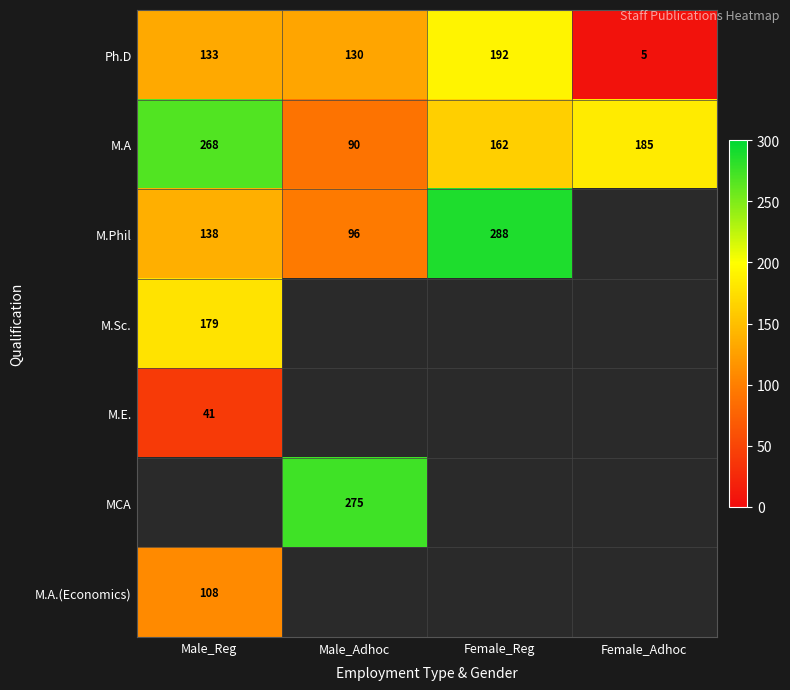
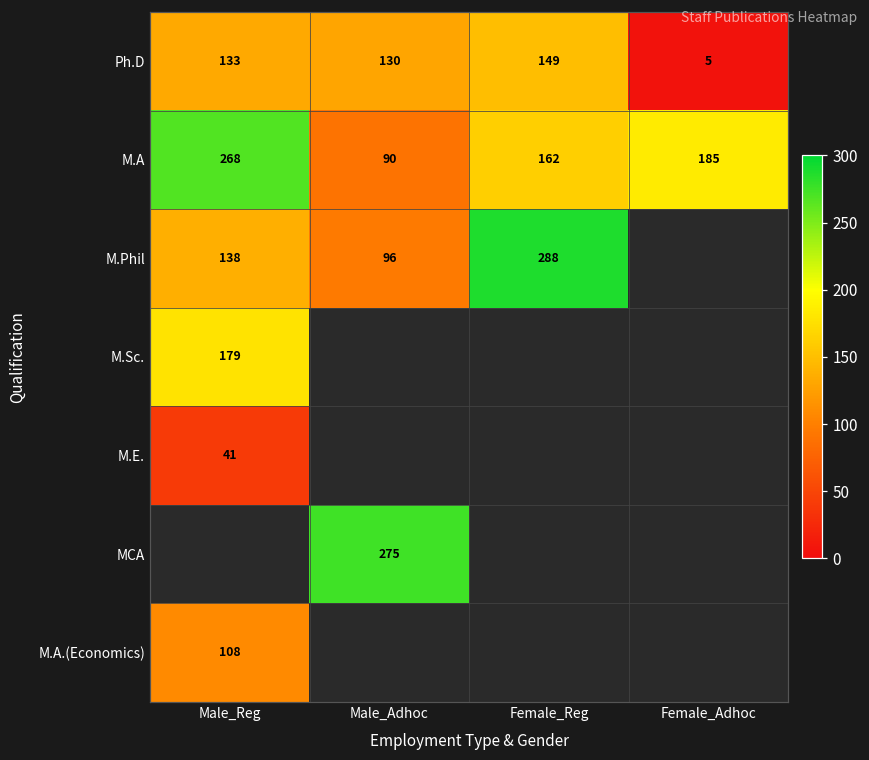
Ph.D, Female_Reg: 192 -> 149
